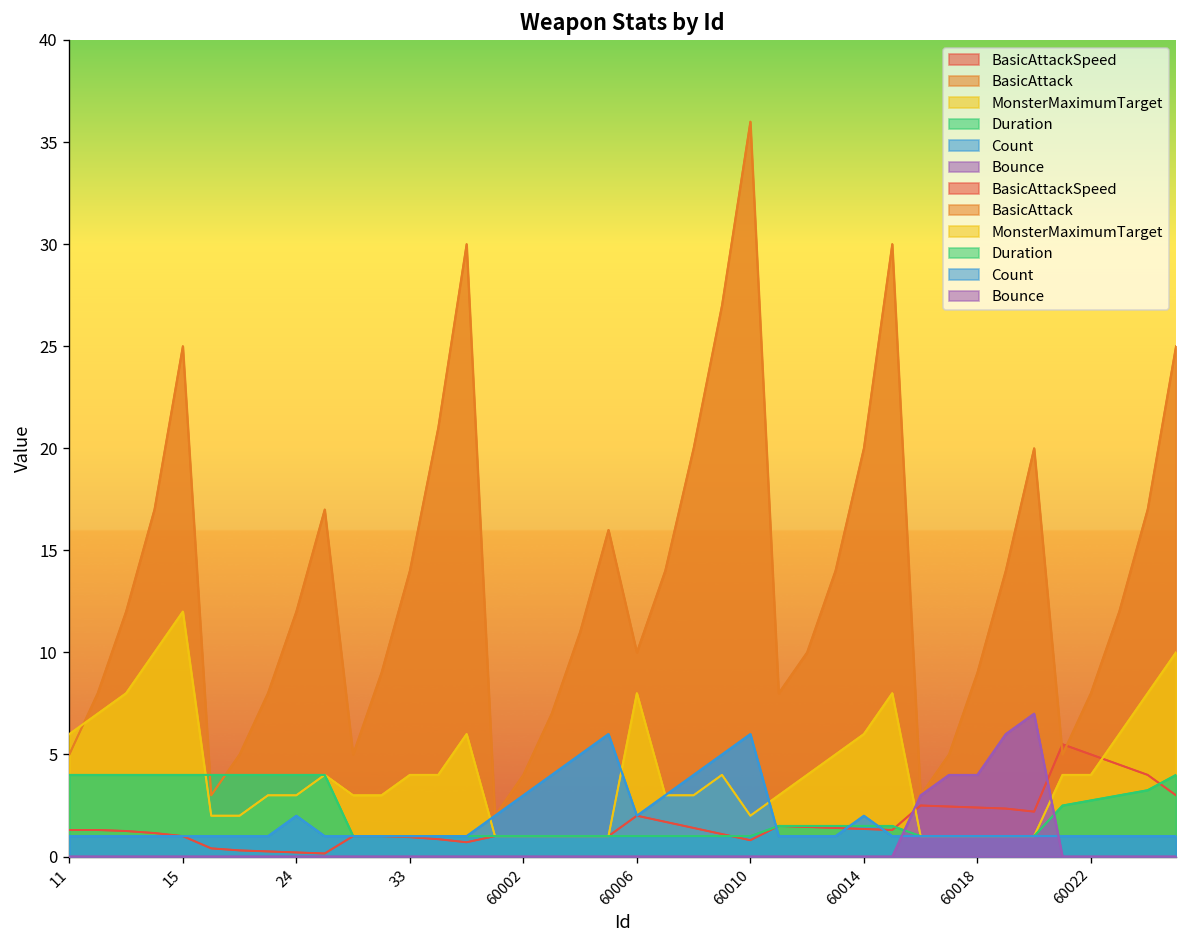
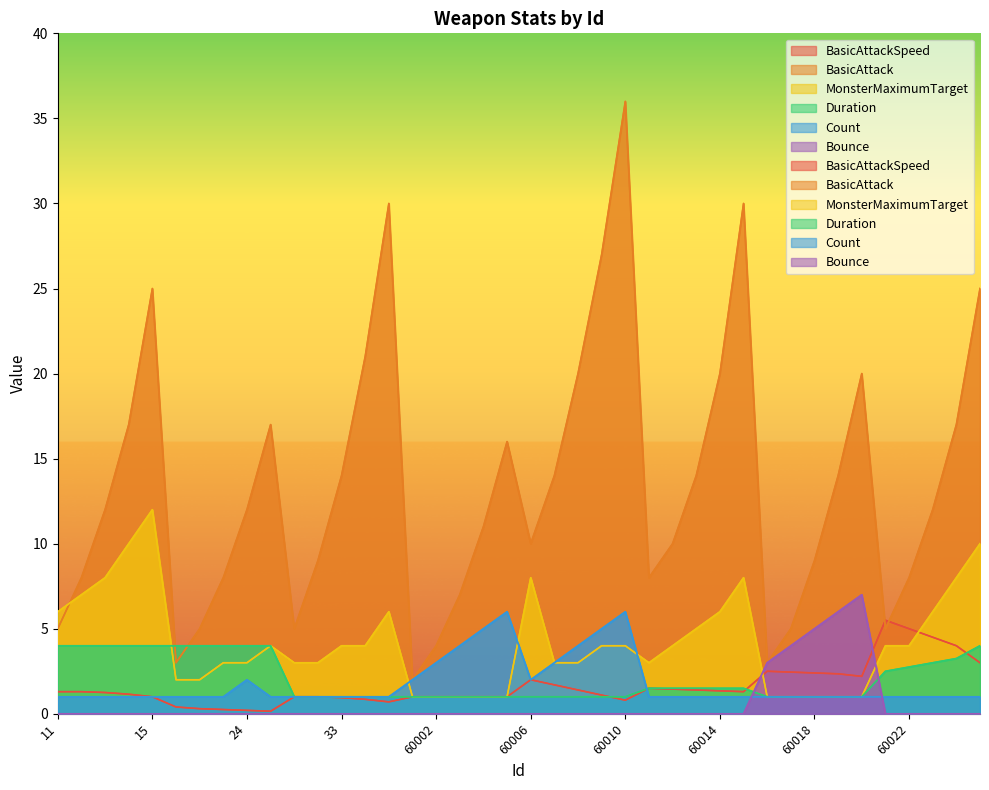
MonsterMaximumTarget, 60010: 2 -> 4
Count, 60014: 2 -> 1
Bounce, 60018: 4 -> 5
